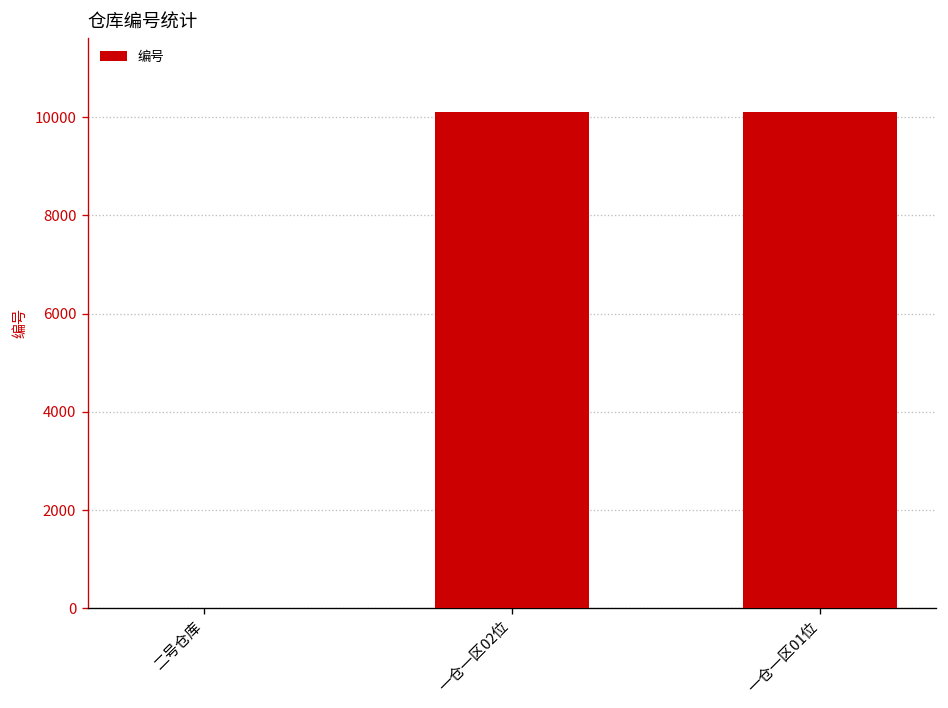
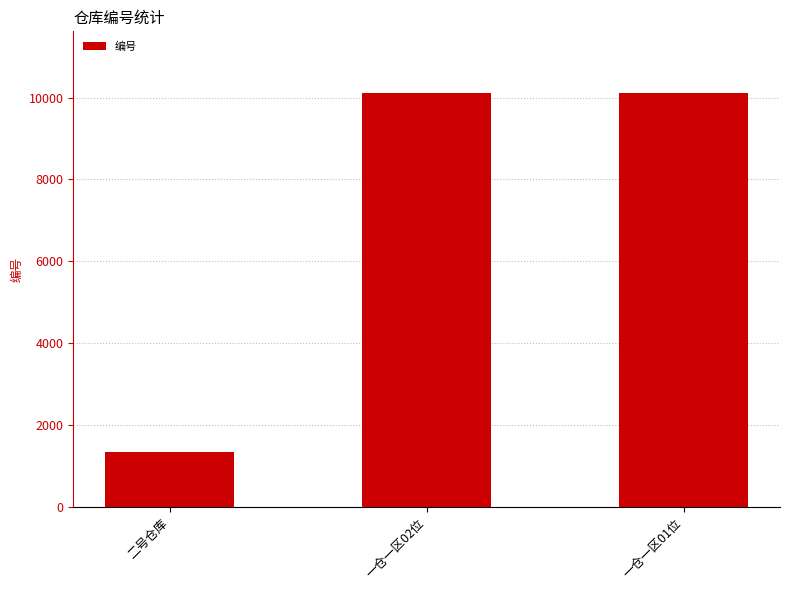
二号仓库: 0 -> 1300
